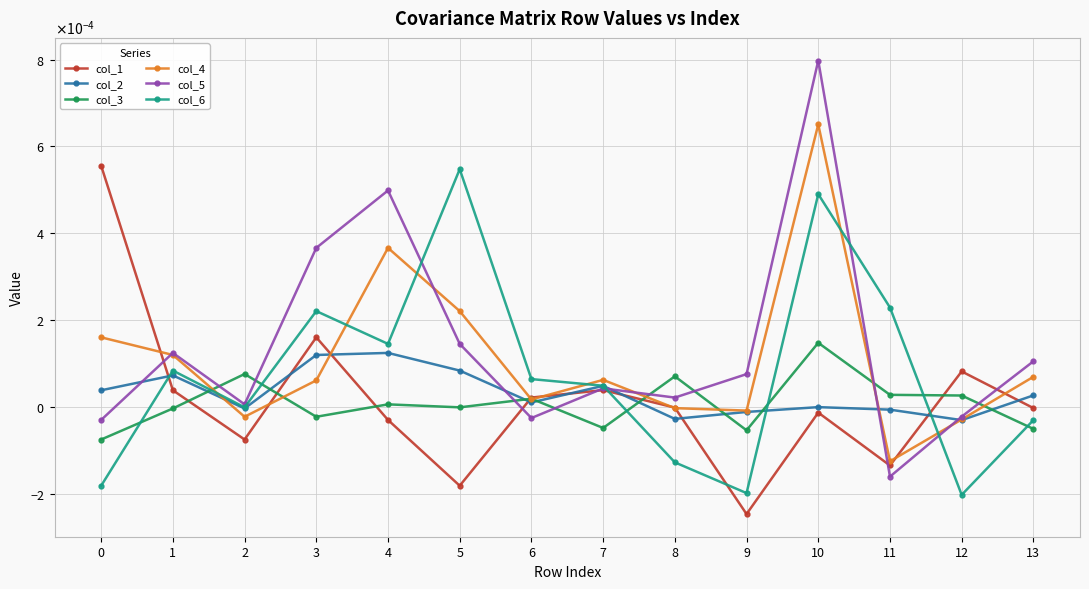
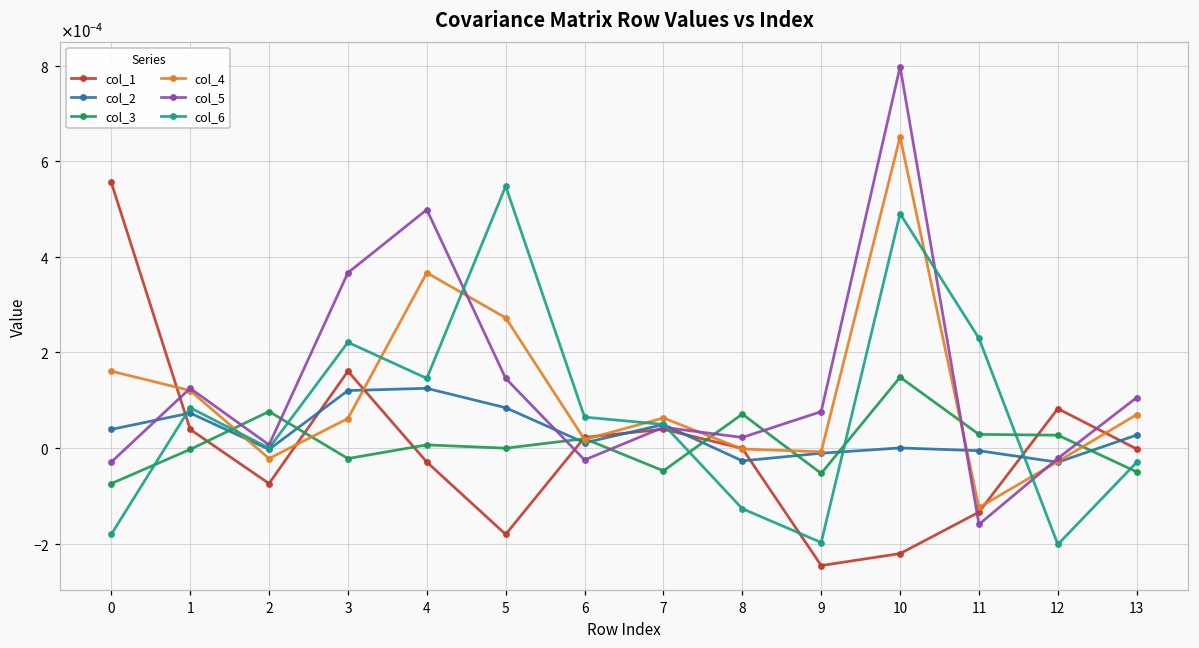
col_4, 5: 0.00022 -> 0.00027
col_1, 10: -0.00001 -> -0.00022
